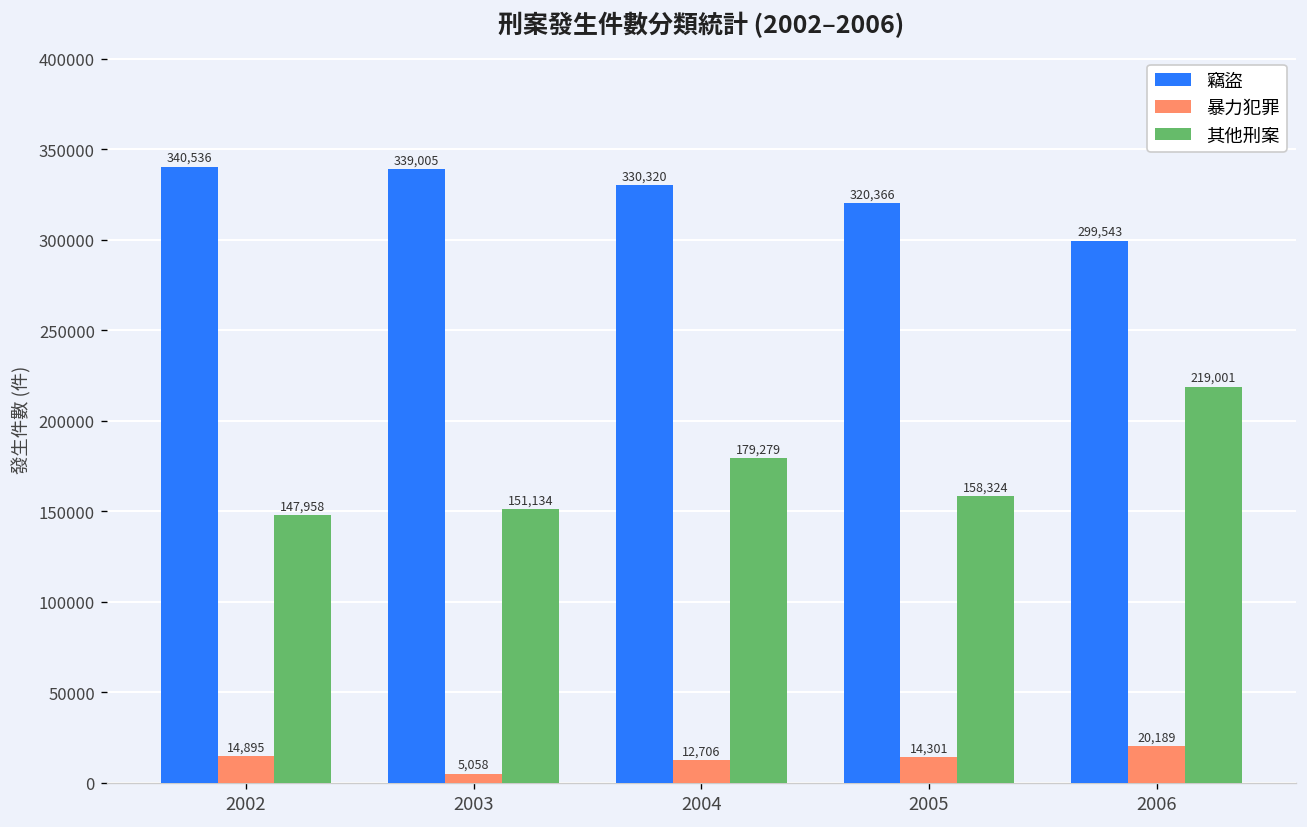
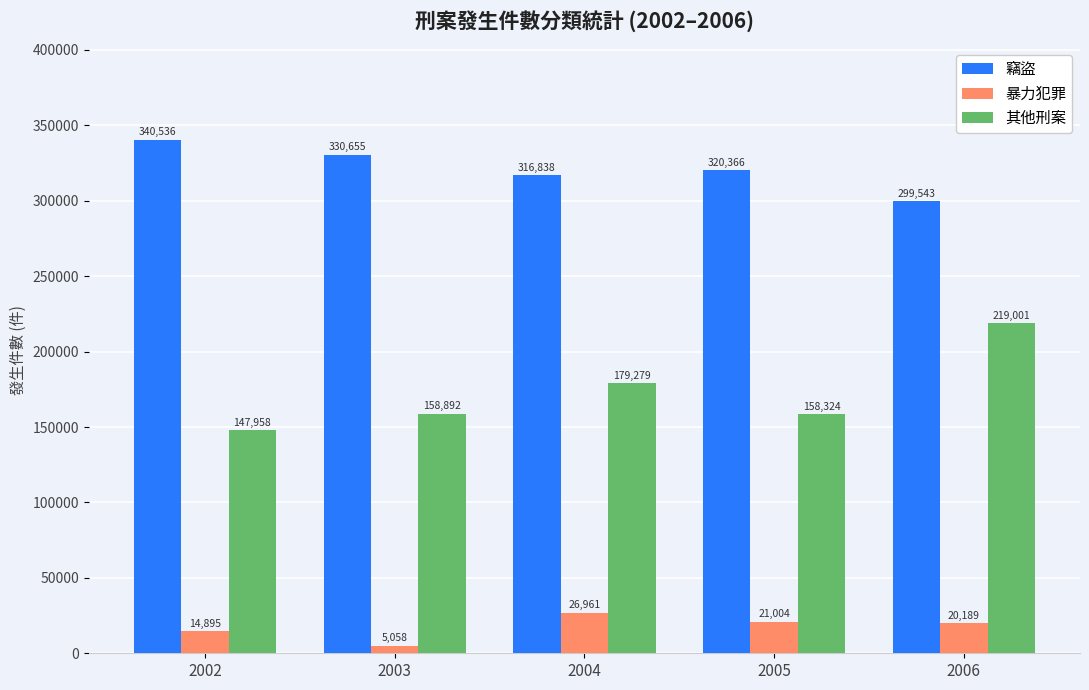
竊盜, 2003: 339,005 -> 330,655
其他刑案, 2003: 151,134 -> 158,892
竊盜, 2004: 330,320 -> 316,838
暴力犯罪, 2004: 12,706 -> 26,961
暴力犯罪, 2005: 14,301 -> 21,004
